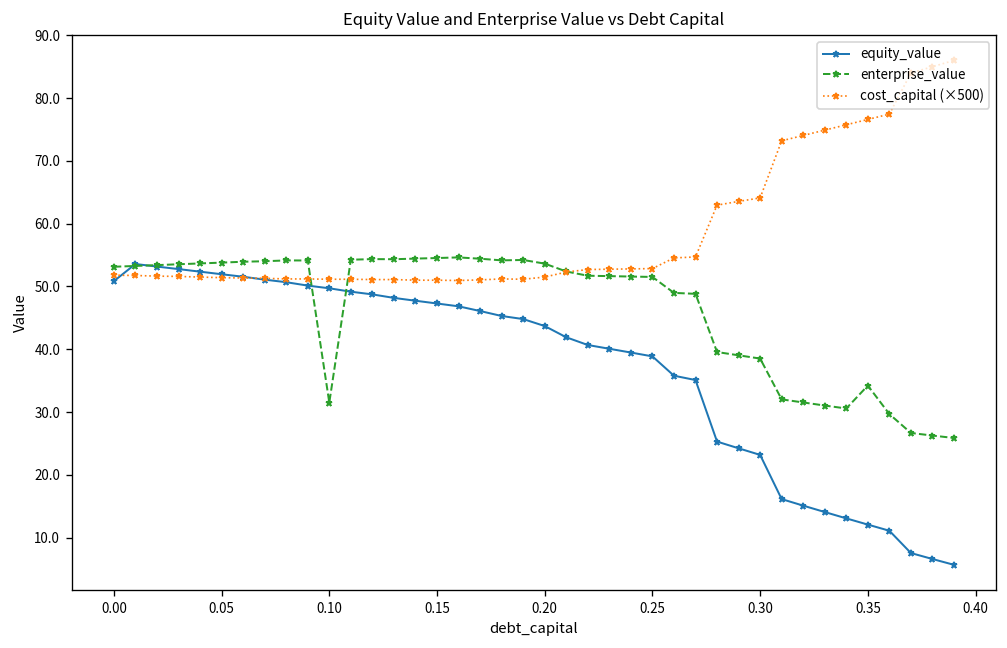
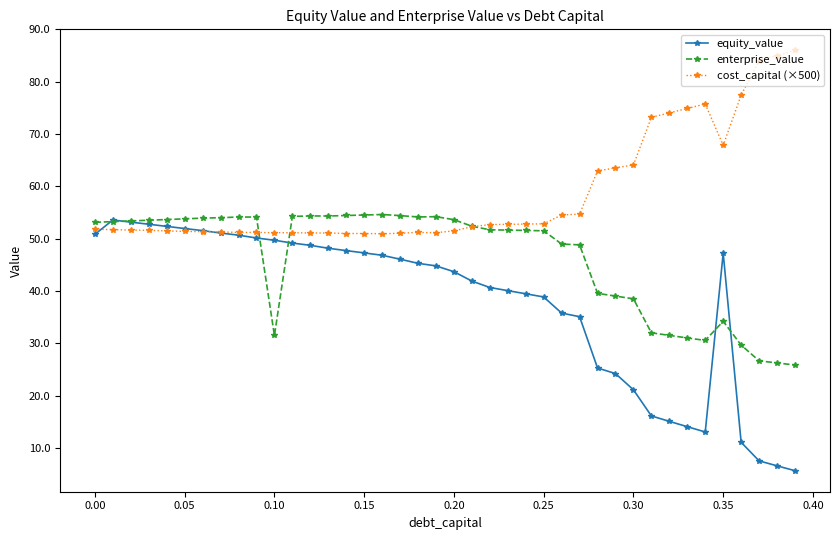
equity_value, 0.30: 23 -> 21
equity_value, 0.35: 12 -> 47
cost_capital (×500), 0.35: 77 -> 68
